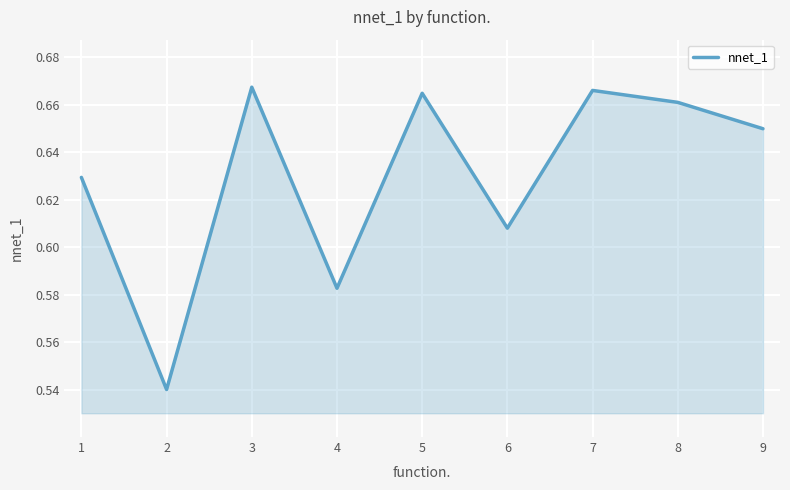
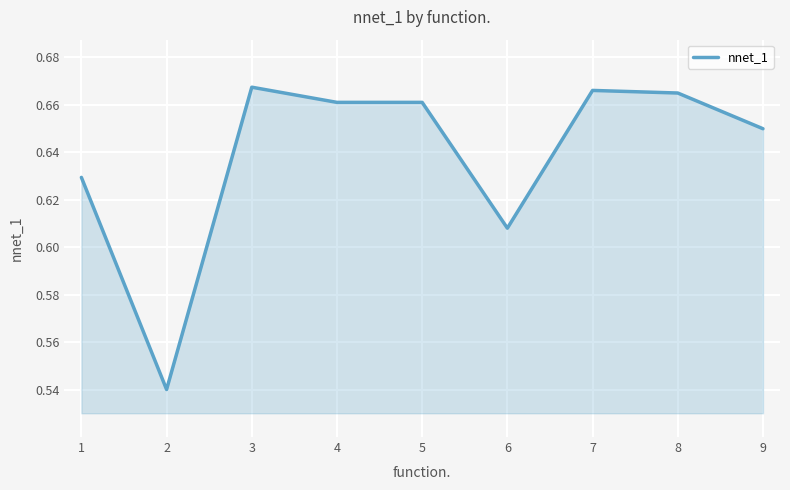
4: 0.583 -> 0.661
5: 0.665 -> 0.661
8: 0.661 -> 0.665
